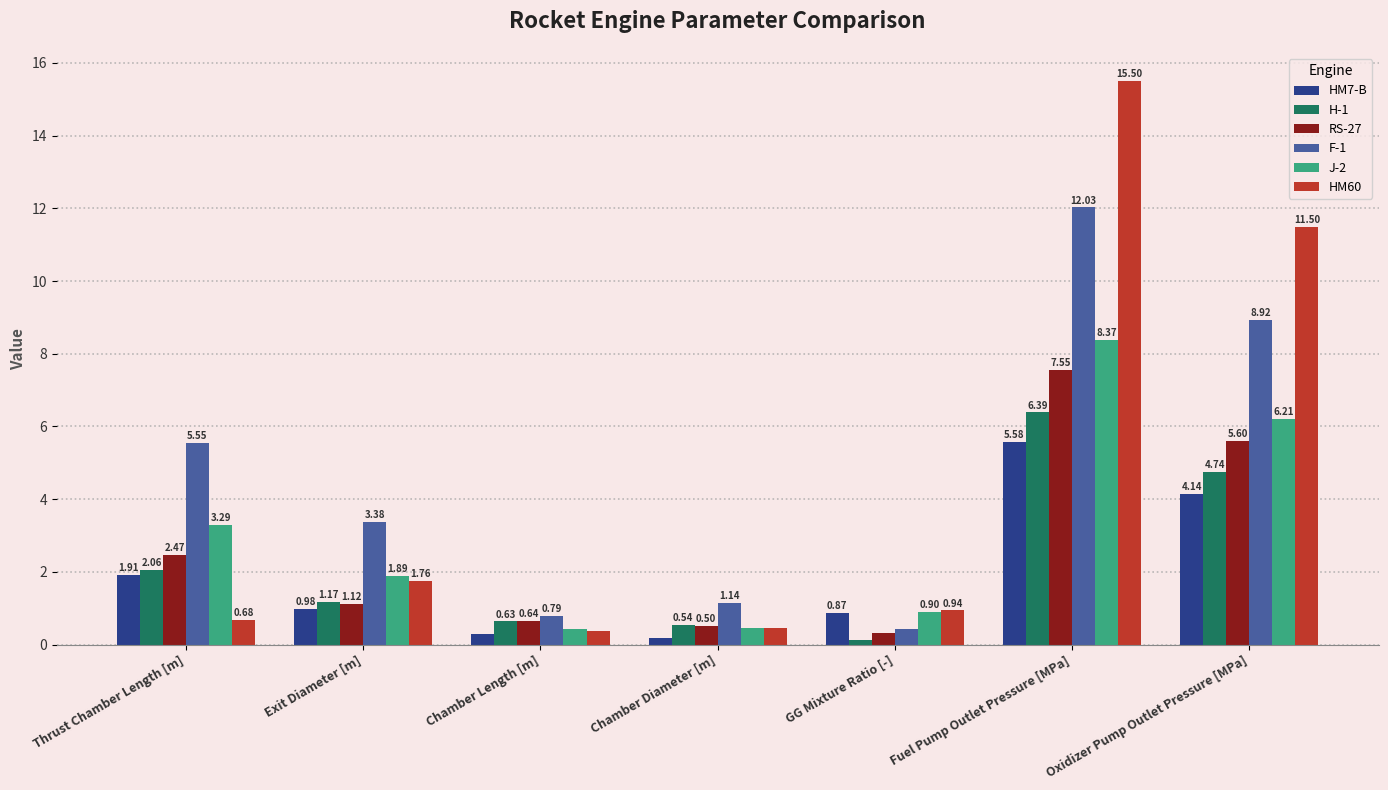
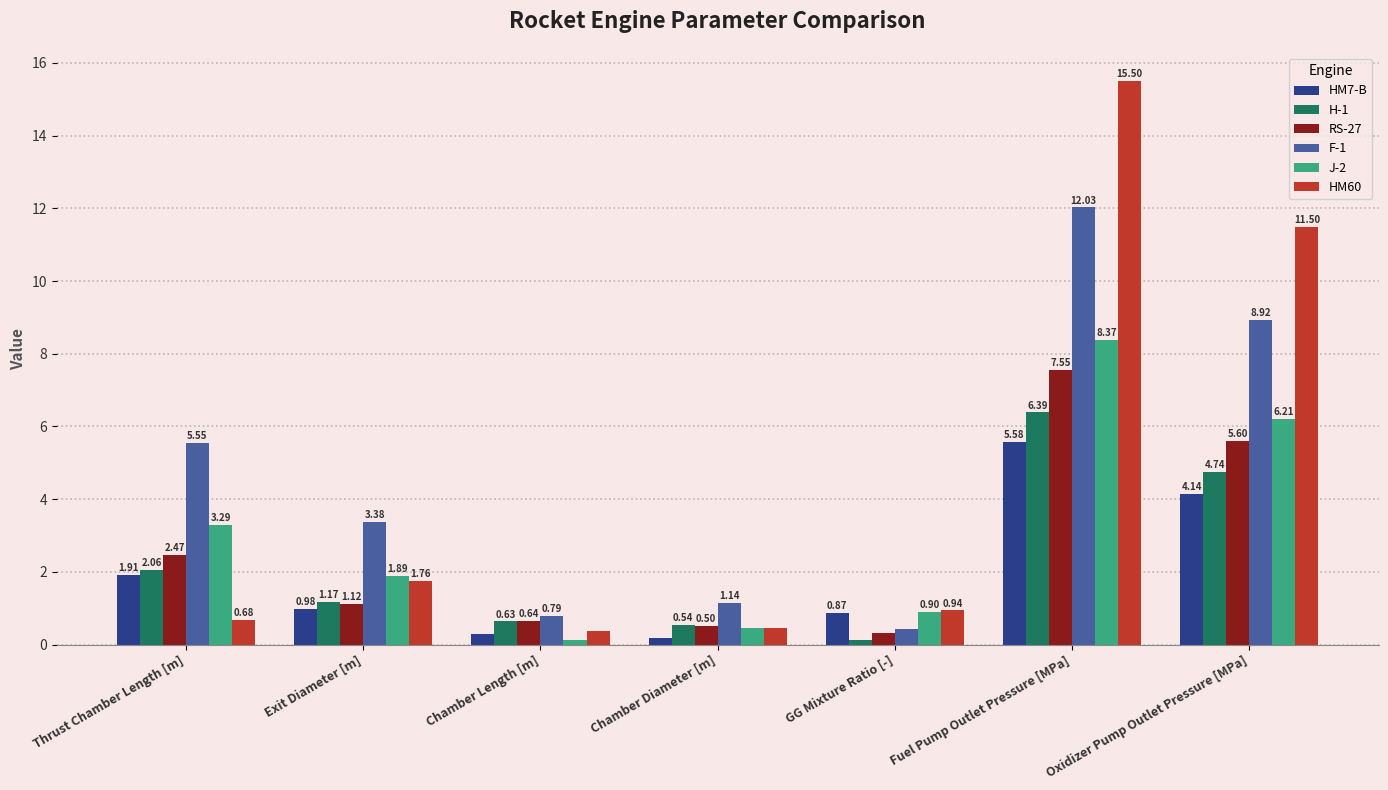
J-2, Chamber Length [m]: 0.4 -> 0.1
